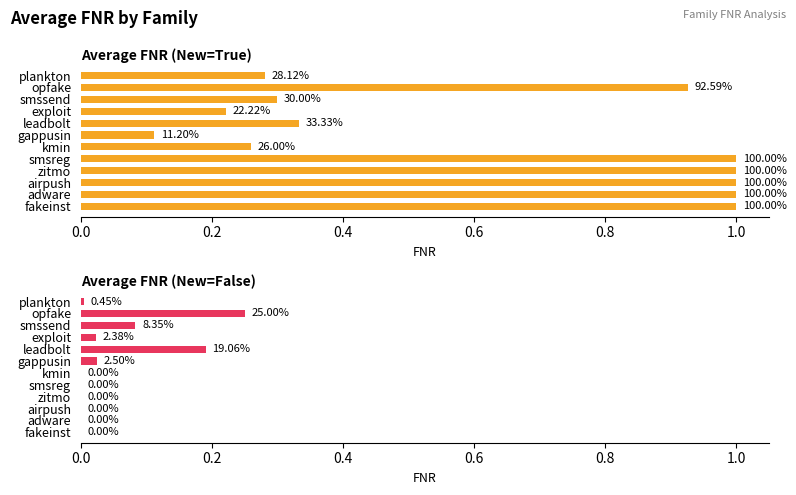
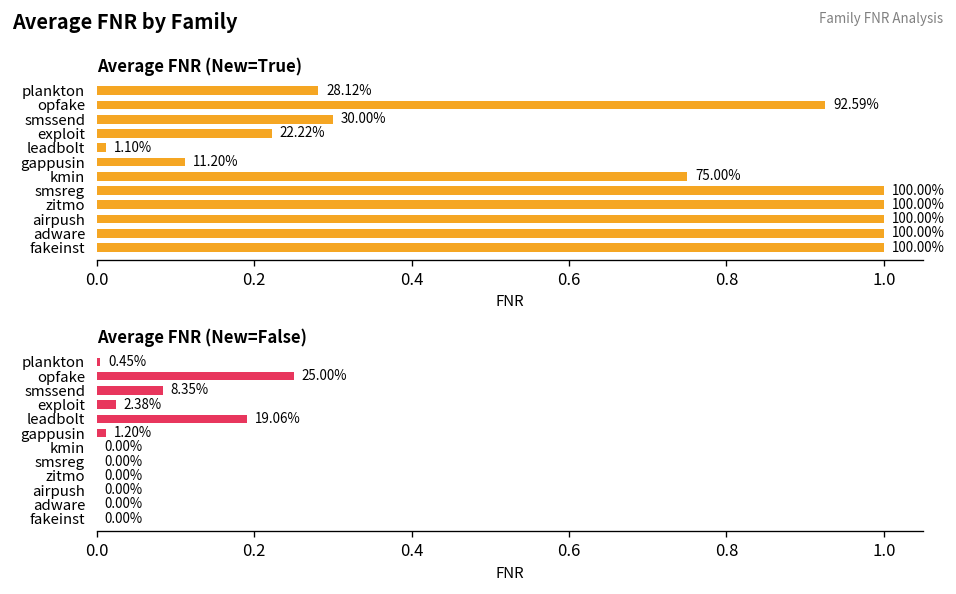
Average FNR (New=True), leadbolt: 33.33% -> 1.10%
Average FNR (New=True), kmin: 26.00% -> 75.00%
Average FNR (New=False), gappusin: 2.50% -> 1.20%
